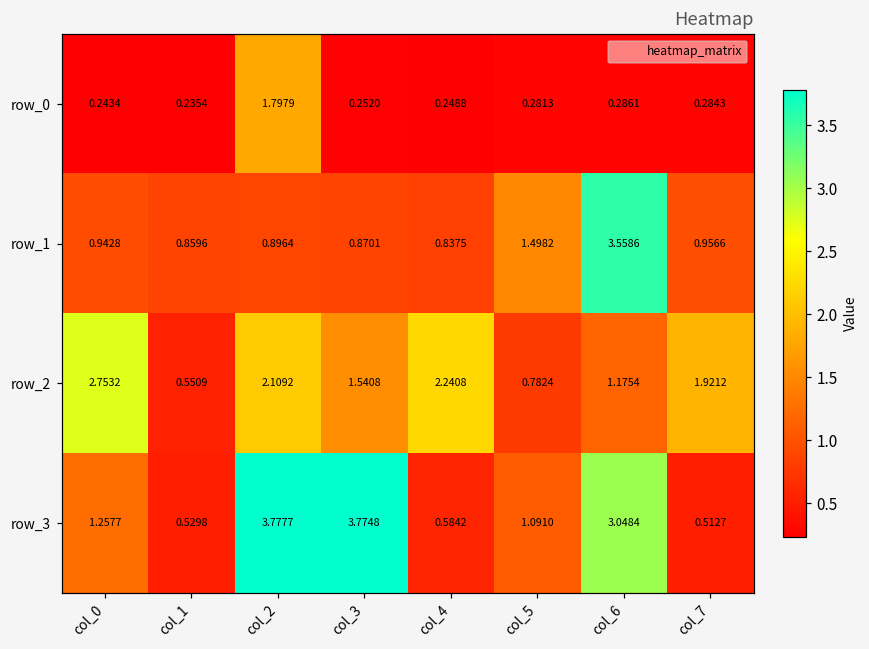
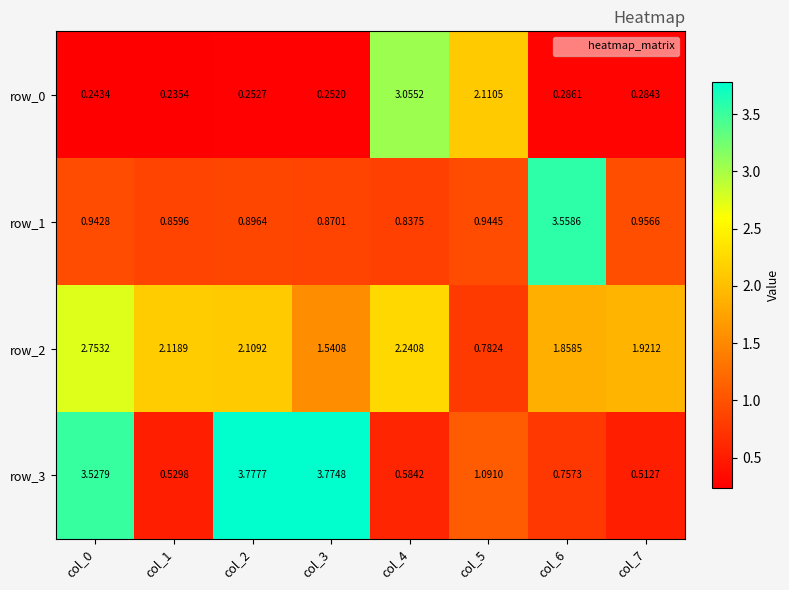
row_0, col_2: 1.7979 -> 0.2527
row_0, col_4: 0.2488 -> 3.0552
row_0, col_5: 0.2813 -> 2.1105
row_1, col_5: 1.4982 -> 0.9445
row_2, col_1: 0.5509 -> 2.1189
row_2, col_6: 1.1754 -> 1.8585
row_3, col_0: 1.2577 -> 3.5279
row_3, col_6: 3.0484 -> 0.7573
